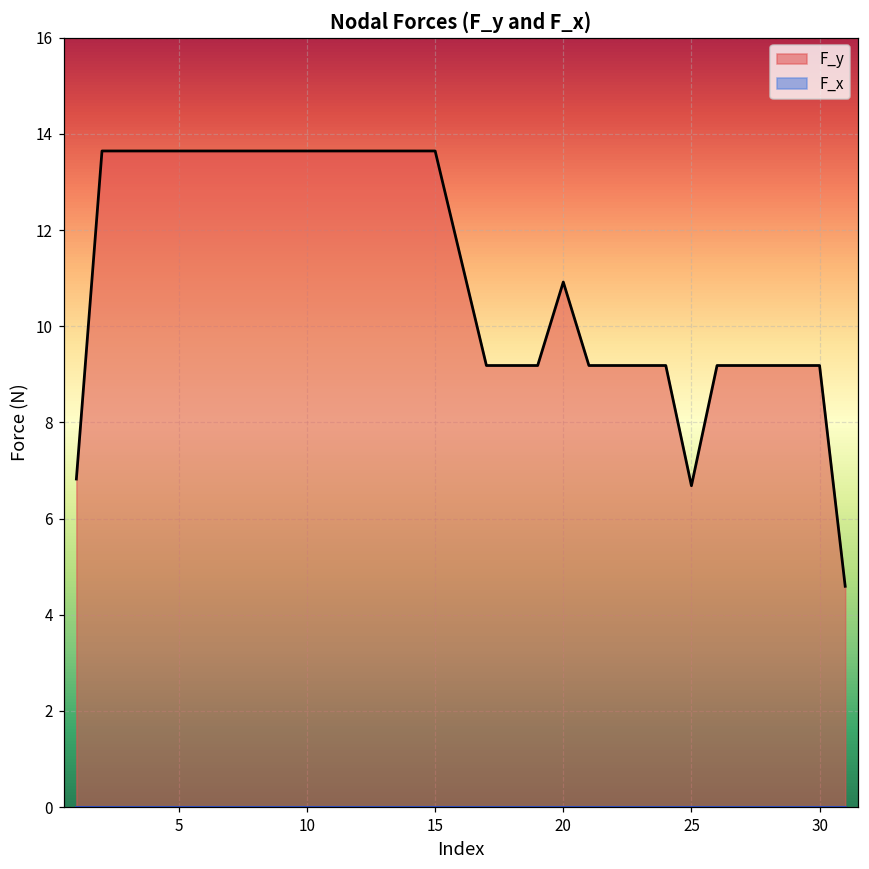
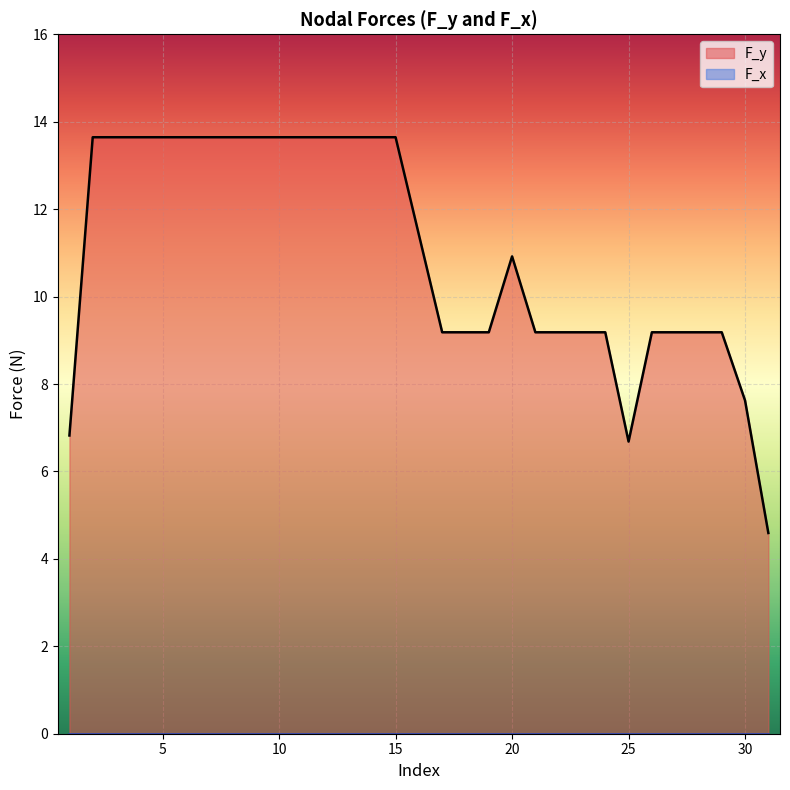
F_y, 30: 9.2 -> 7.6
